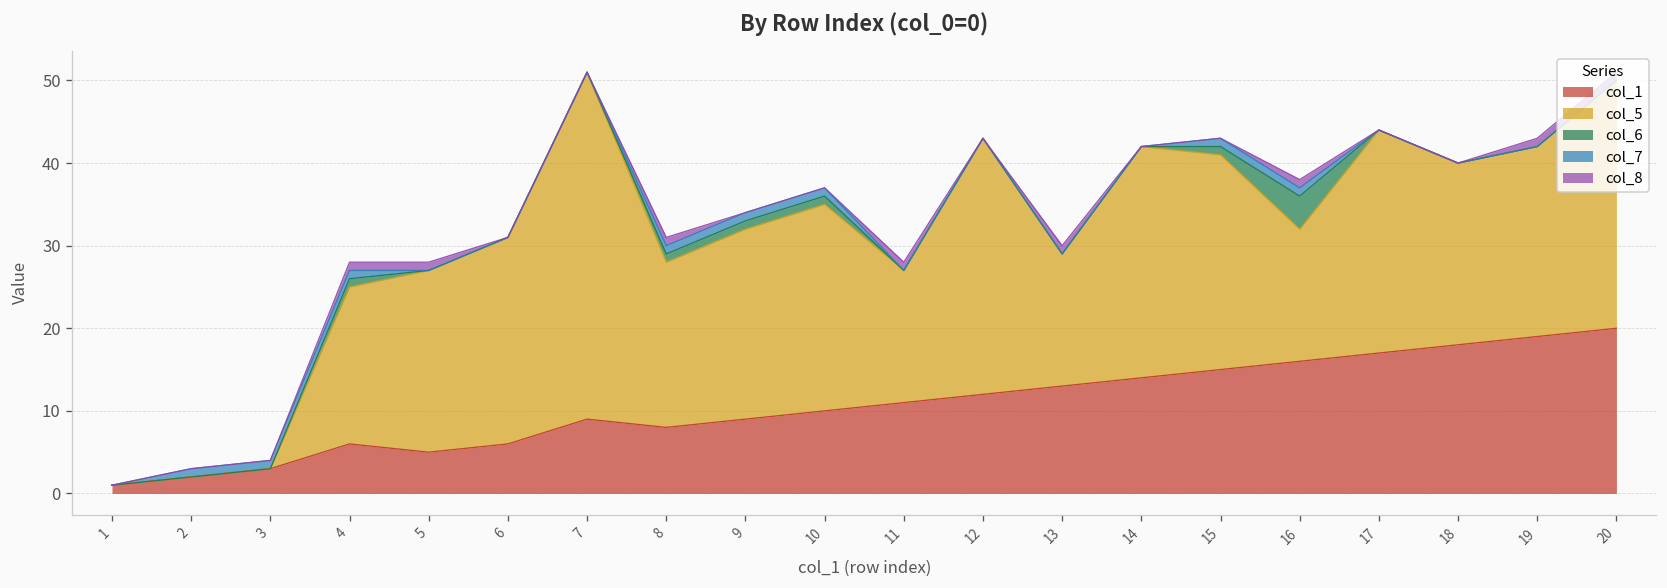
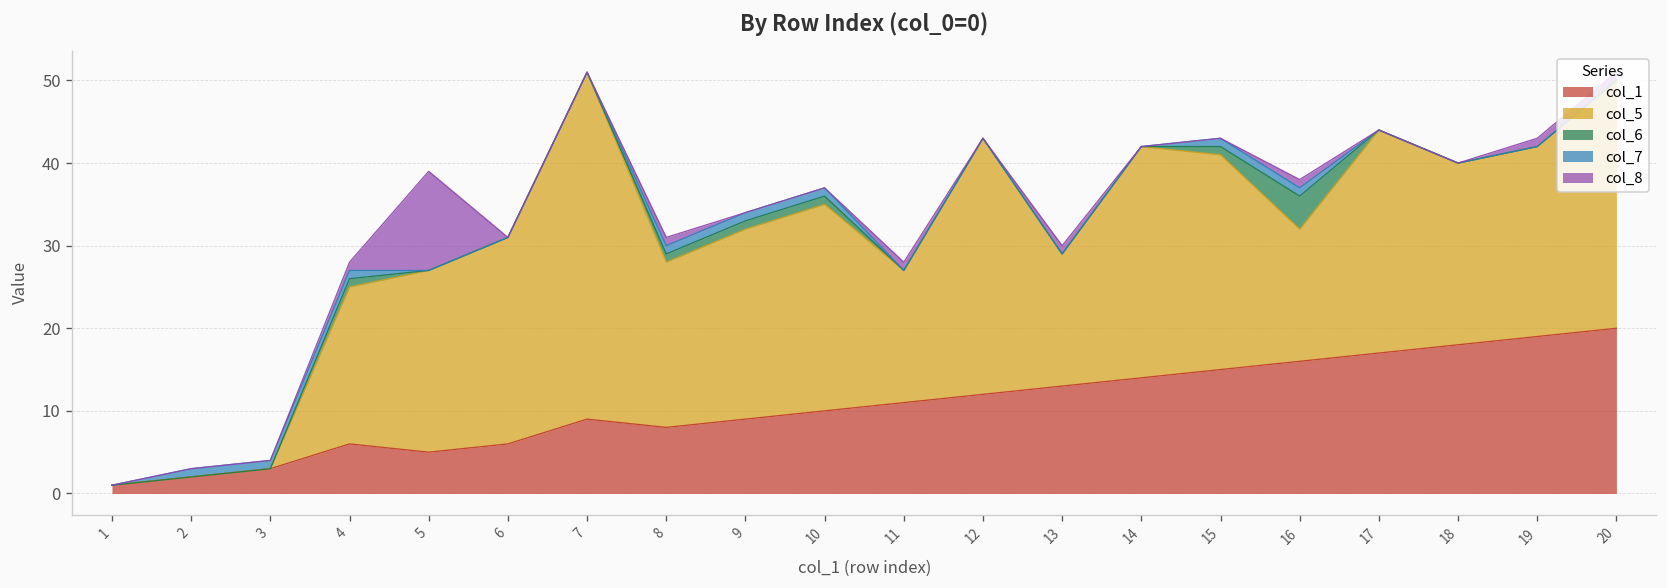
col_8, 5: 1 -> 12
